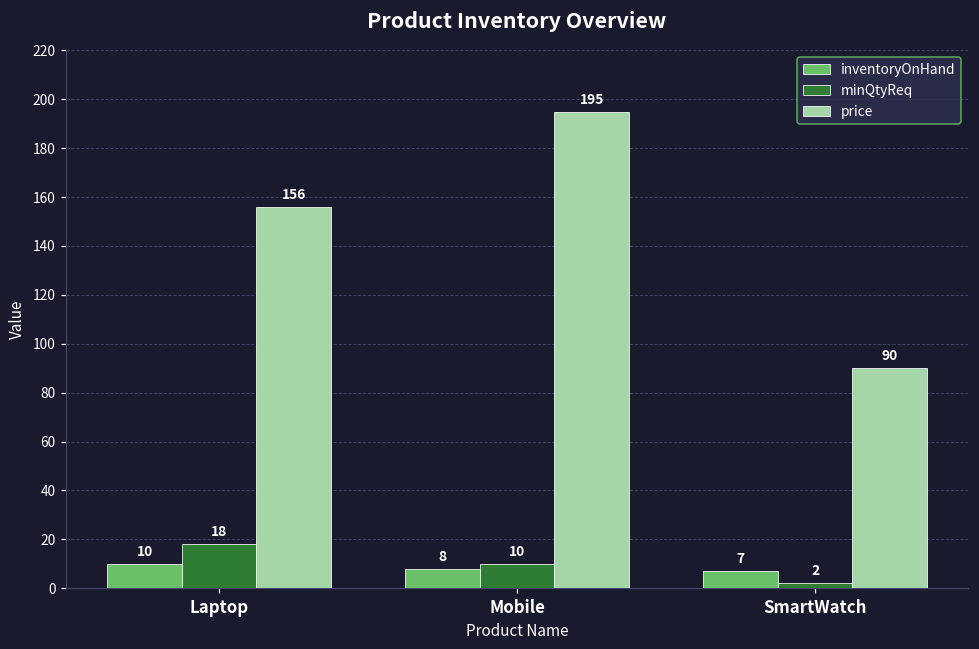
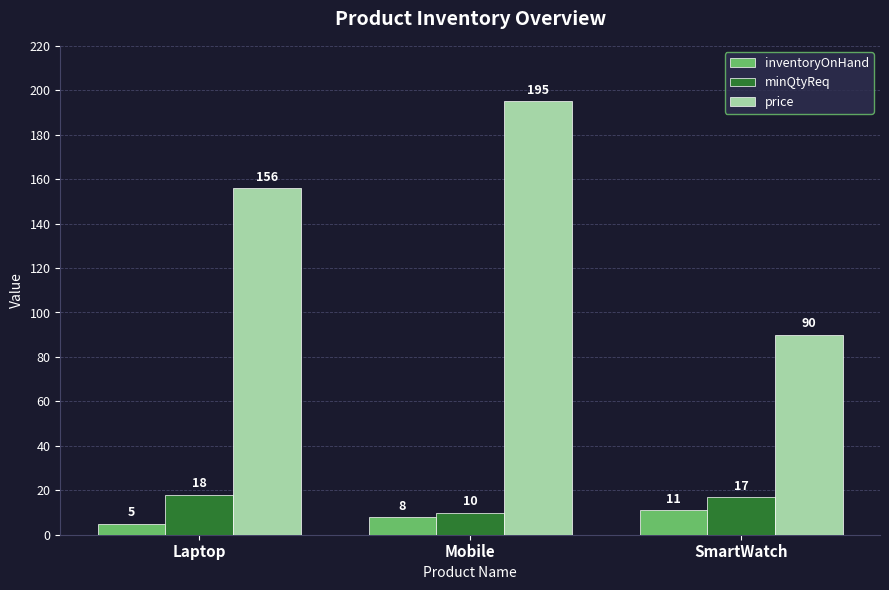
inventoryOnHand, Laptop: 10 -> 5
inventoryOnHand, SmartWatch: 7 -> 11
minQtyReq, SmartWatch: 2 -> 17
